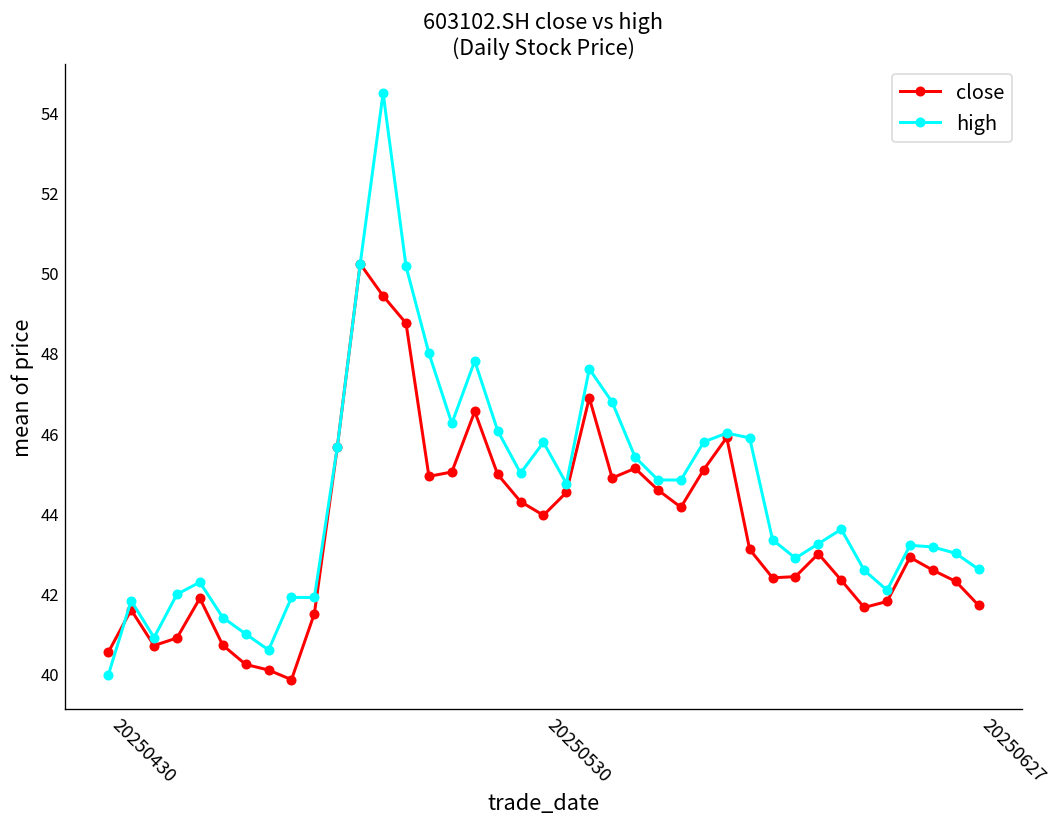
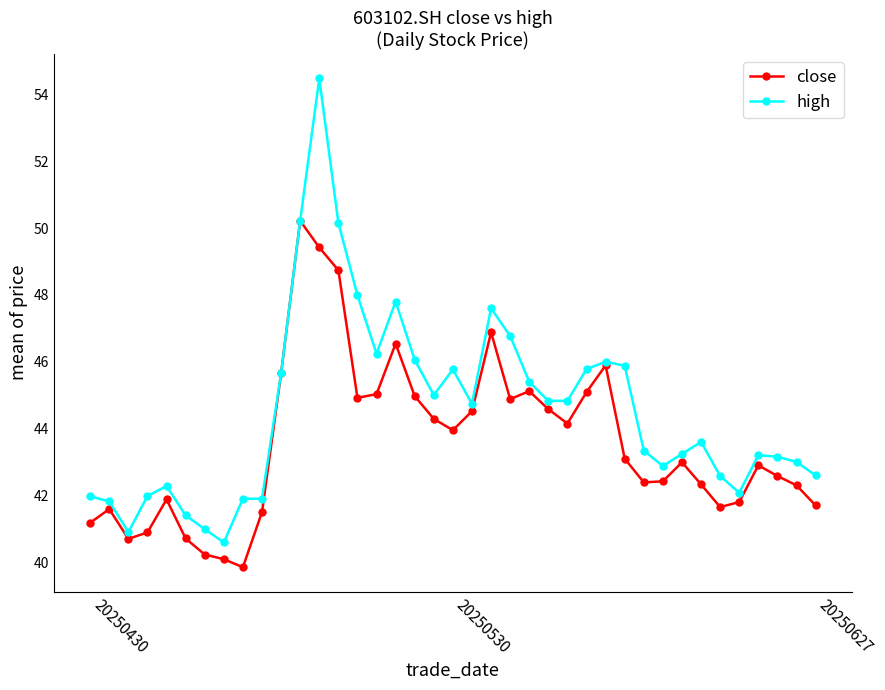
close, 20250430: 40.5 -> 41.2
high, 20250430: 40.0 -> 42.0
